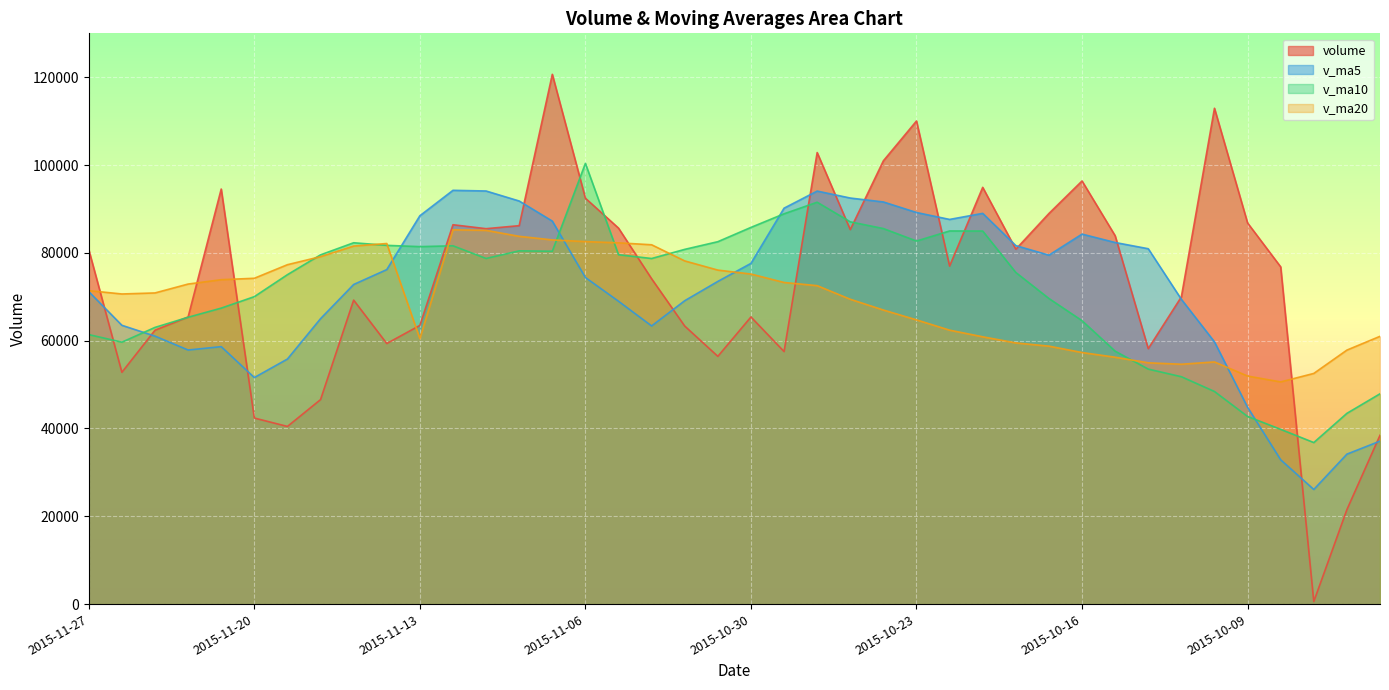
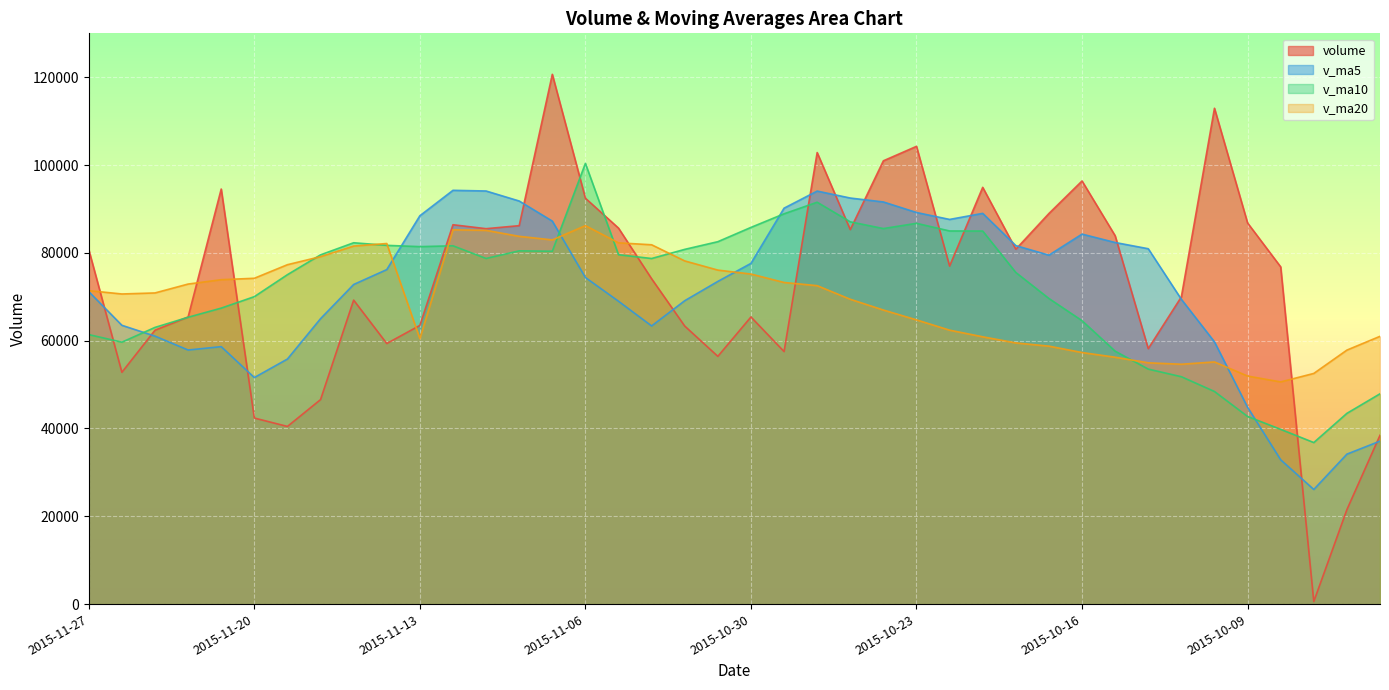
v_ma20, 2015-11-06: 83000 -> 86000
volume, 2015-10-23: 110000 -> 104000
v_ma10, 2015-10-23: 83000 -> 87000
